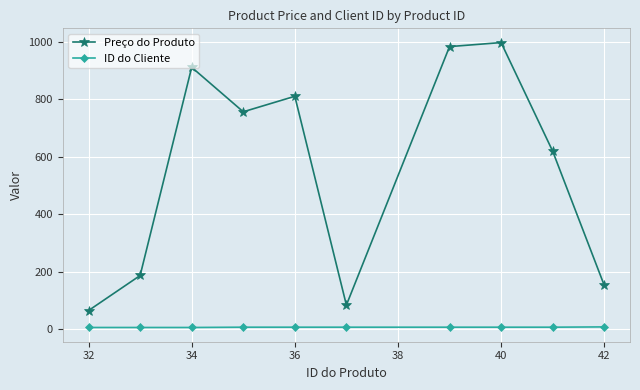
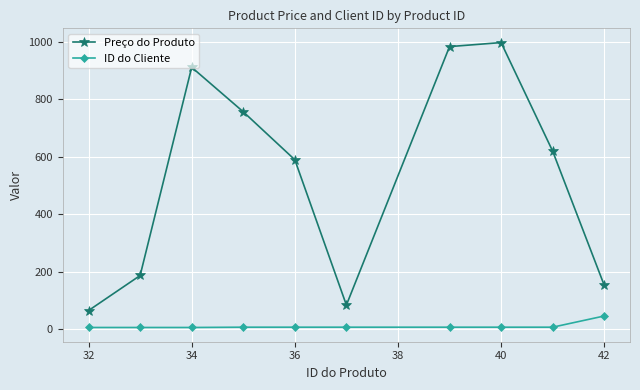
Preço do Produto, 36: 810 -> 590
ID do Cliente, 42: 10 -> 50
